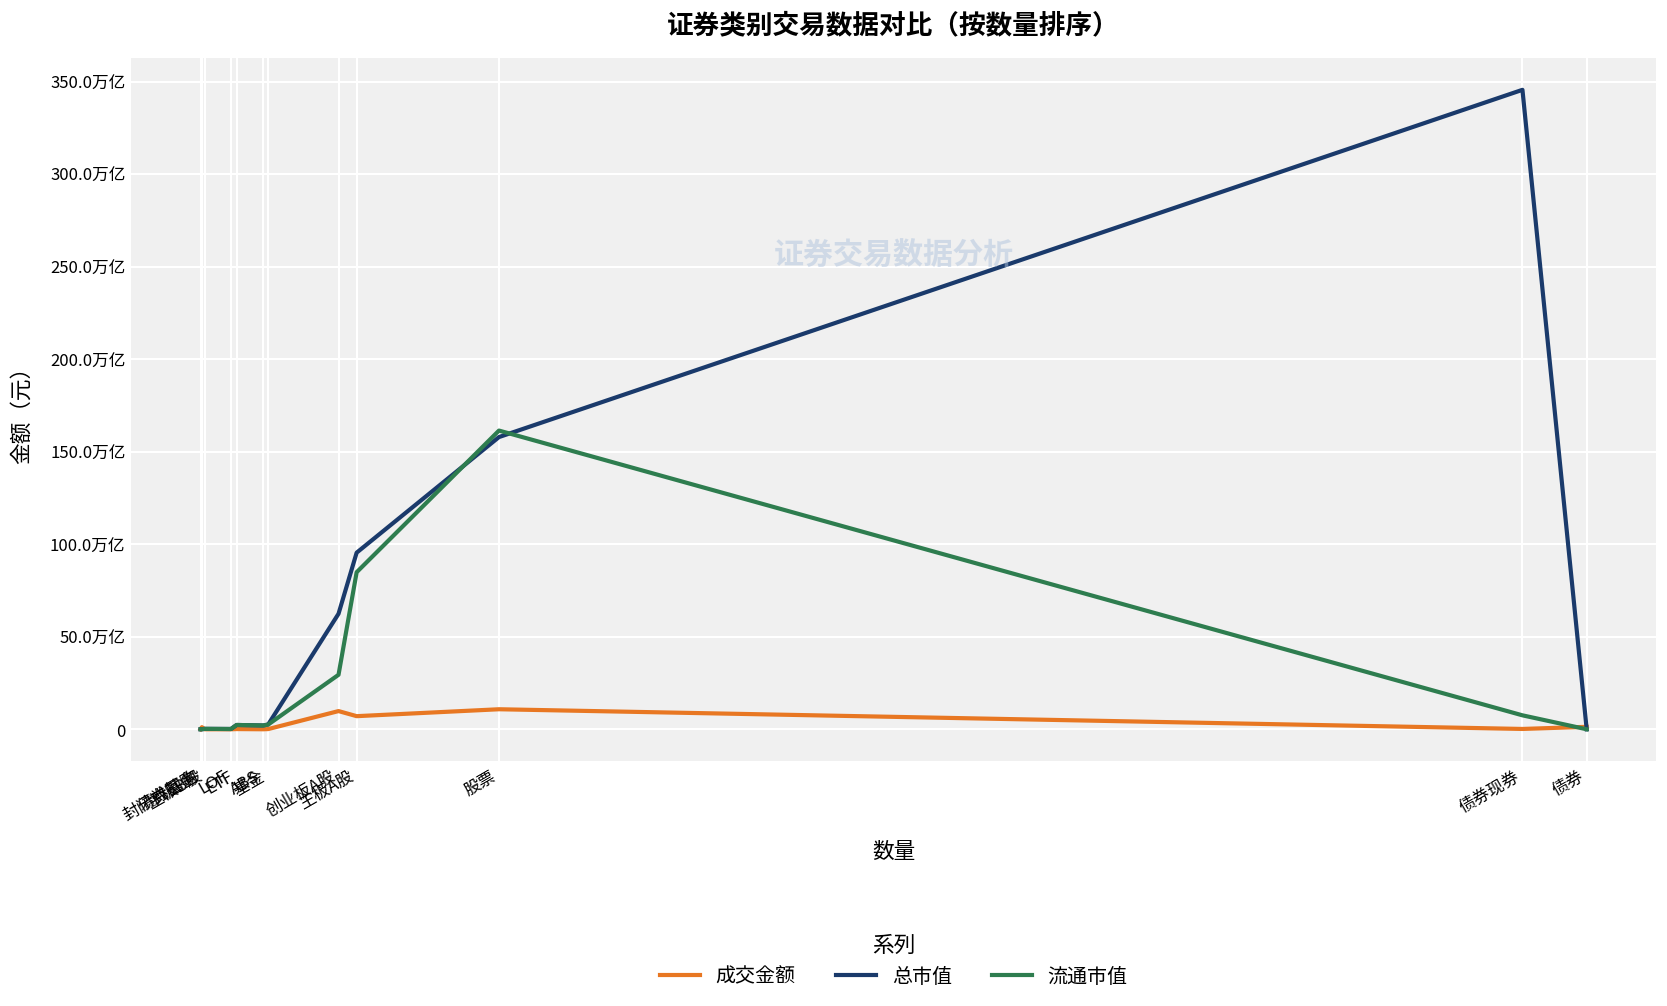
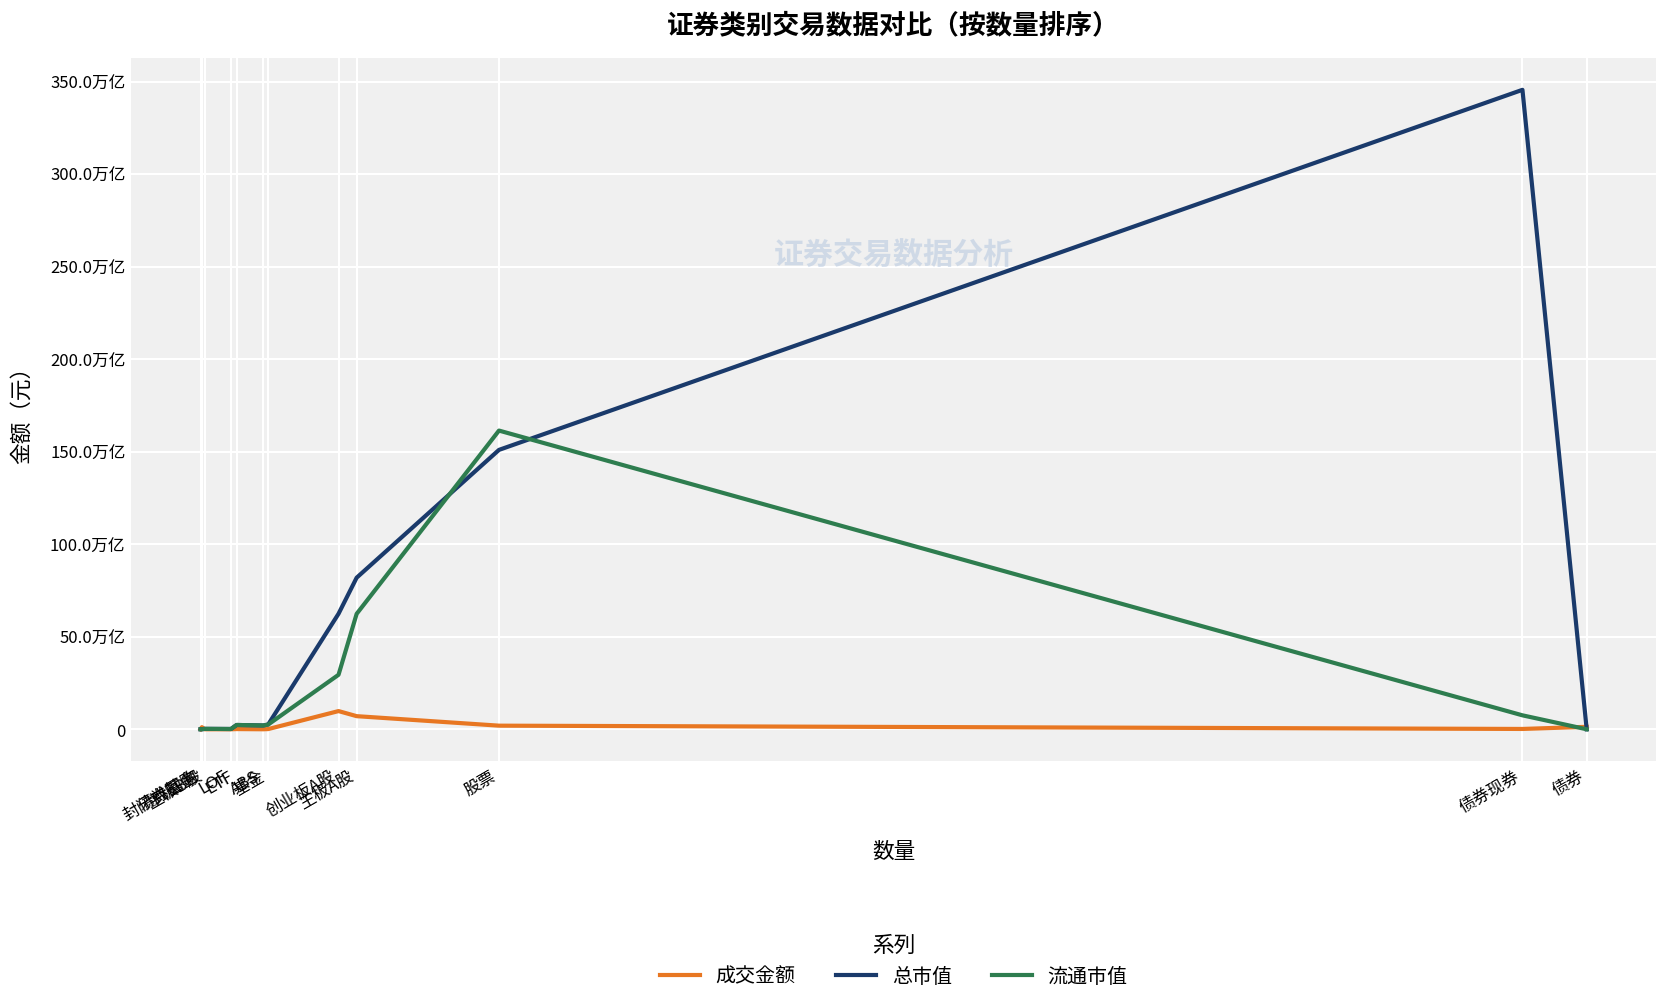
总市值, 主板A股: 95万亿 -> 82万亿
流通市值, 主板A股: 85万亿 -> 62万亿
成交金额, 股票: 11万亿 -> 2万亿
总市值, 股票: 158万亿 -> 151万亿
